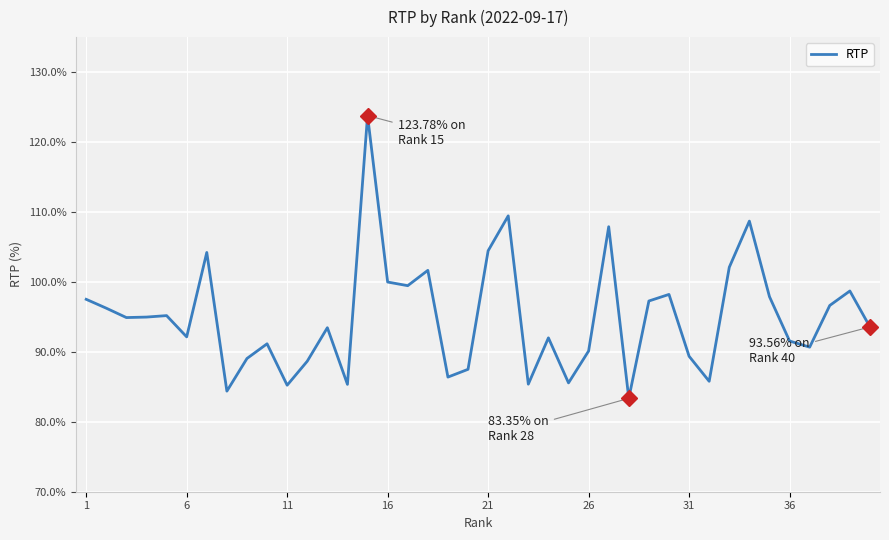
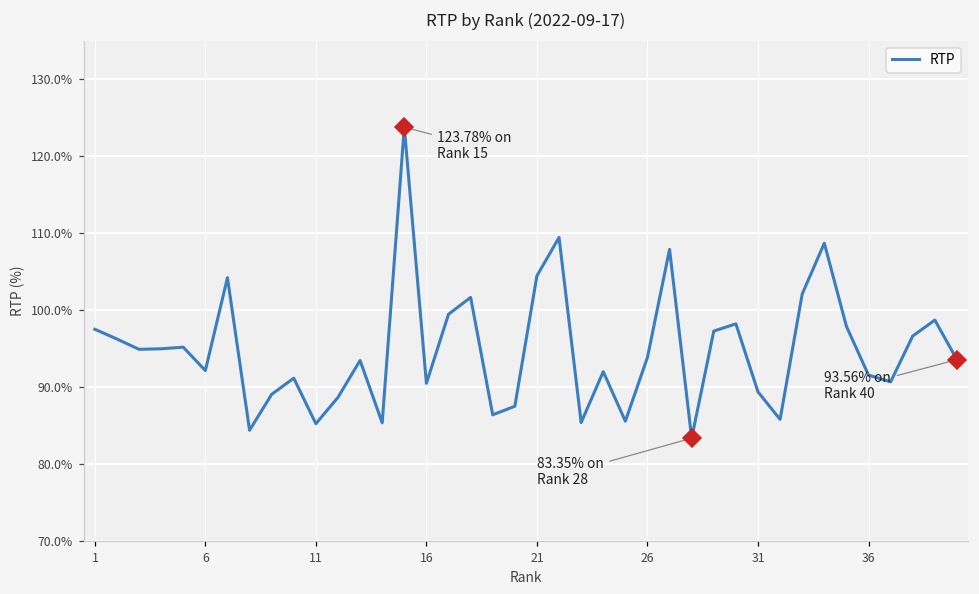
RTP, 16: 100% -> 90%
RTP, 26: 90% -> 94%
